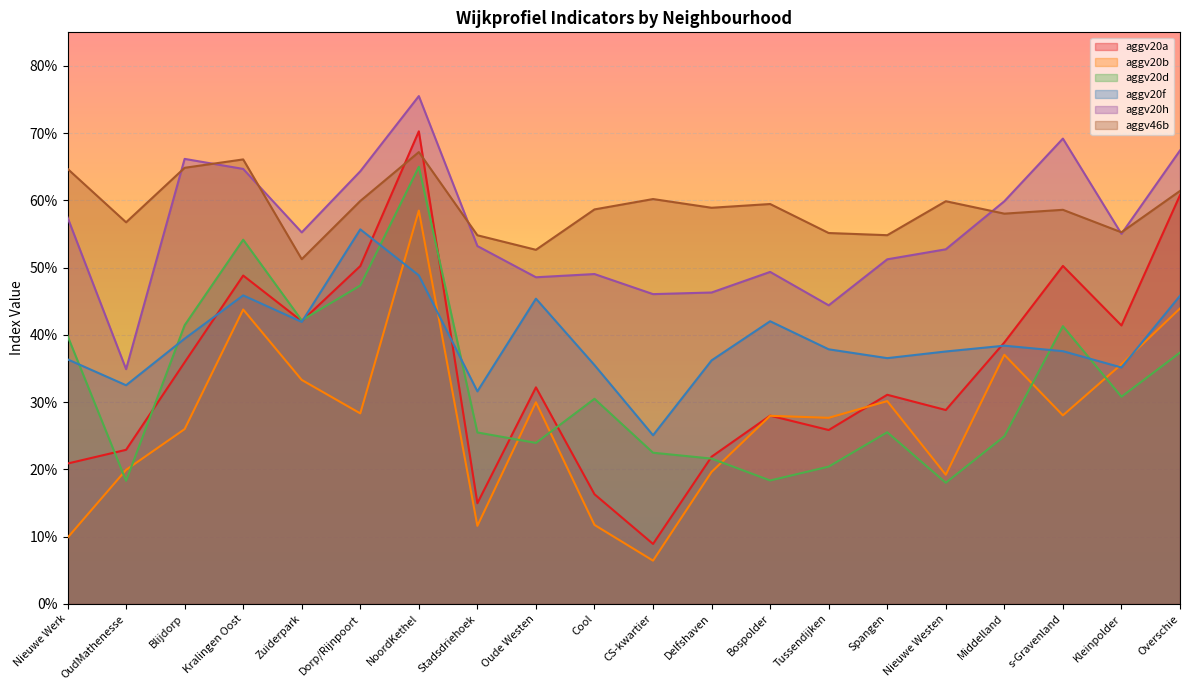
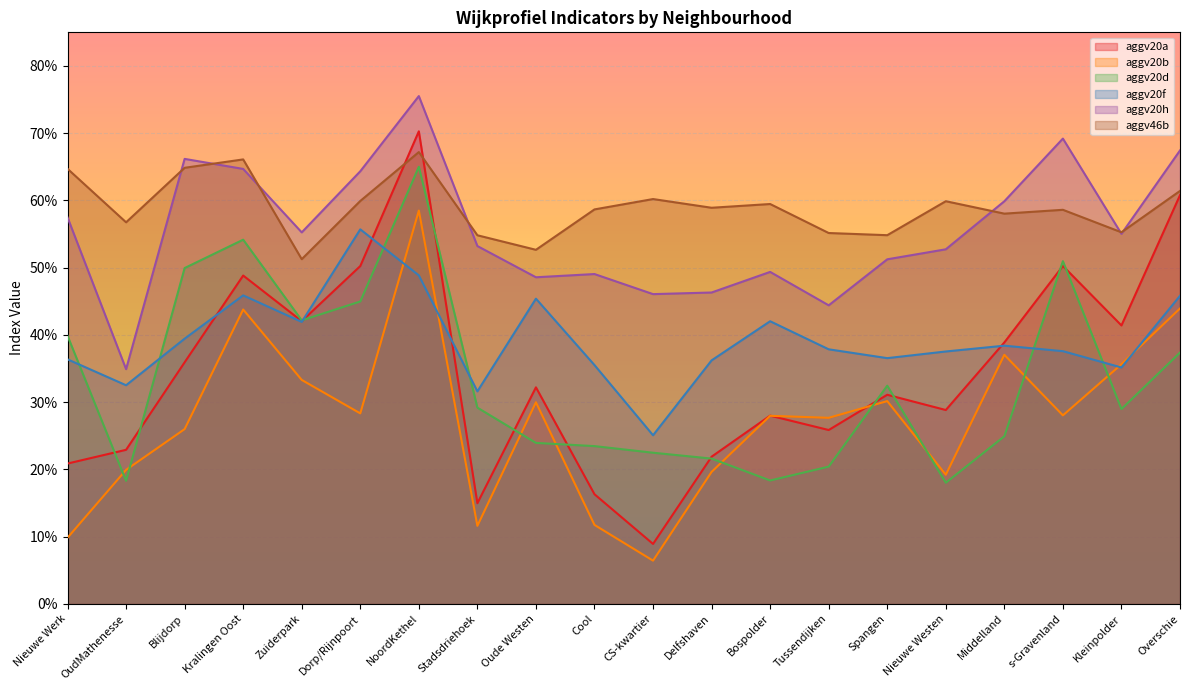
aggv20d, Blijdorp: 41% -> 50%
aggv20d, Dorp/Rijnpoort: 47% -> 45%
aggv20d, Stadsdriehoek: 25% -> 29%
aggv20d, Cool: 31% -> 23%
aggv20d, Spangen: 26% -> 32%
aggv20d, s-Gravenland: 41% -> 51%
aggv20d, Kleinpolder: 31% -> 29%
